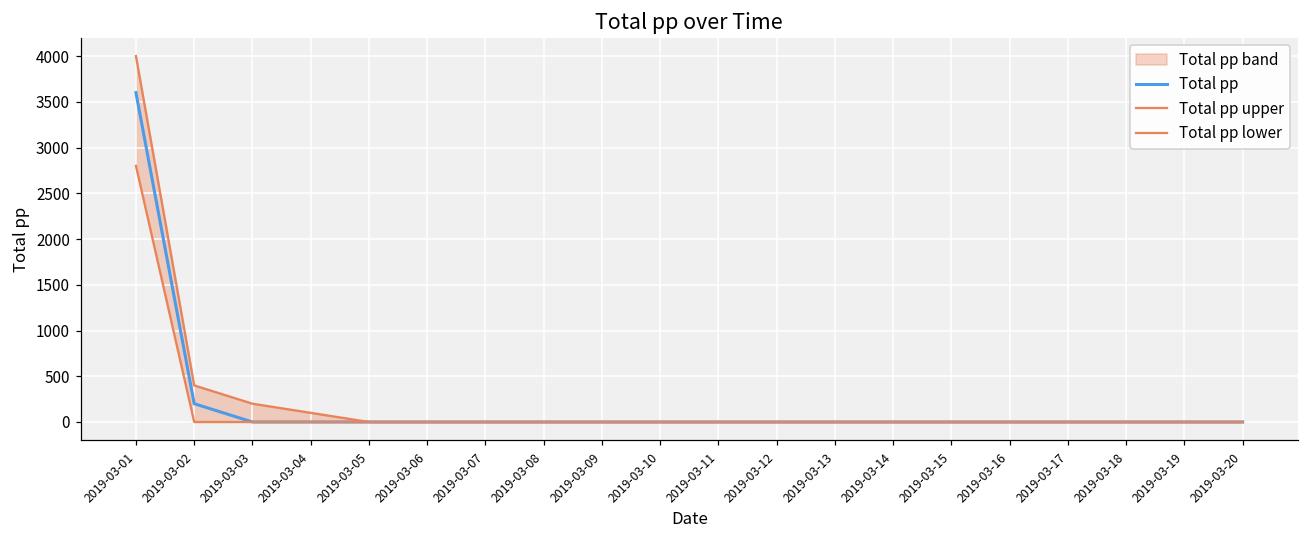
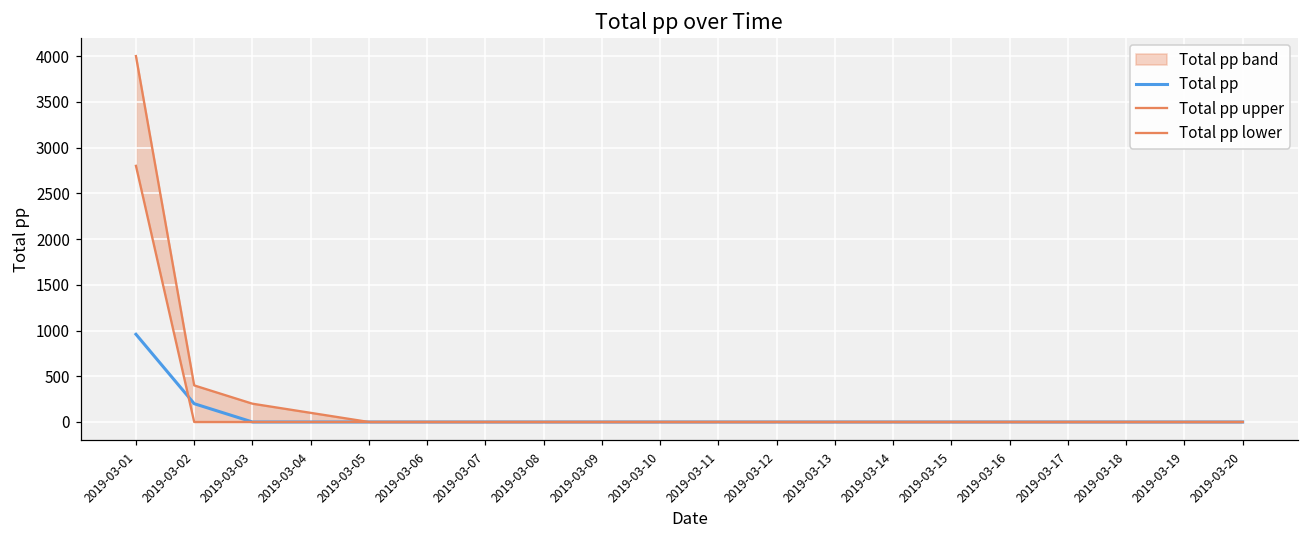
Total pp, 2019-03-01: 3600 -> 1000
